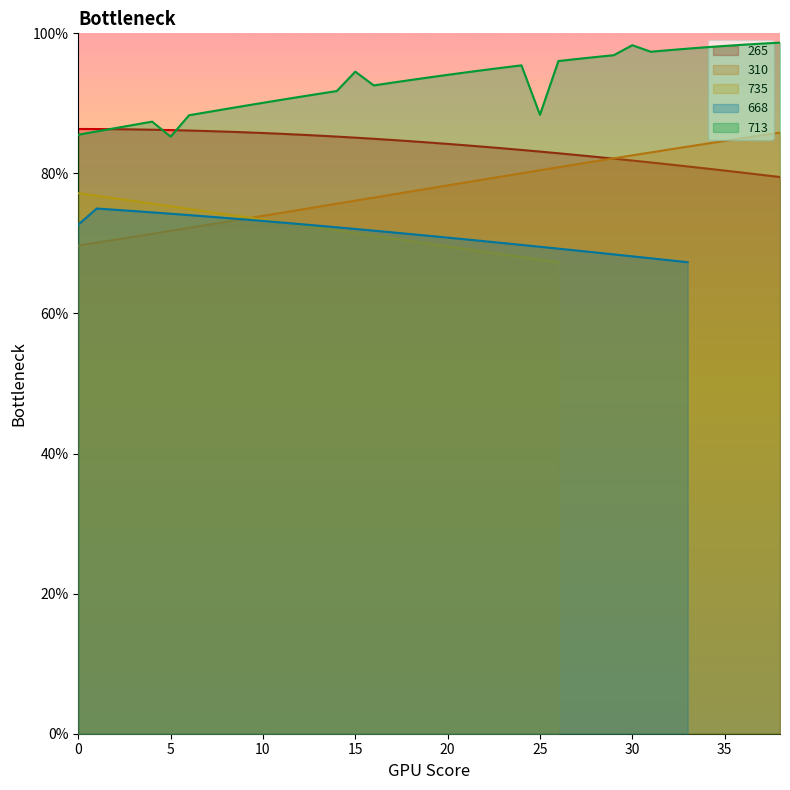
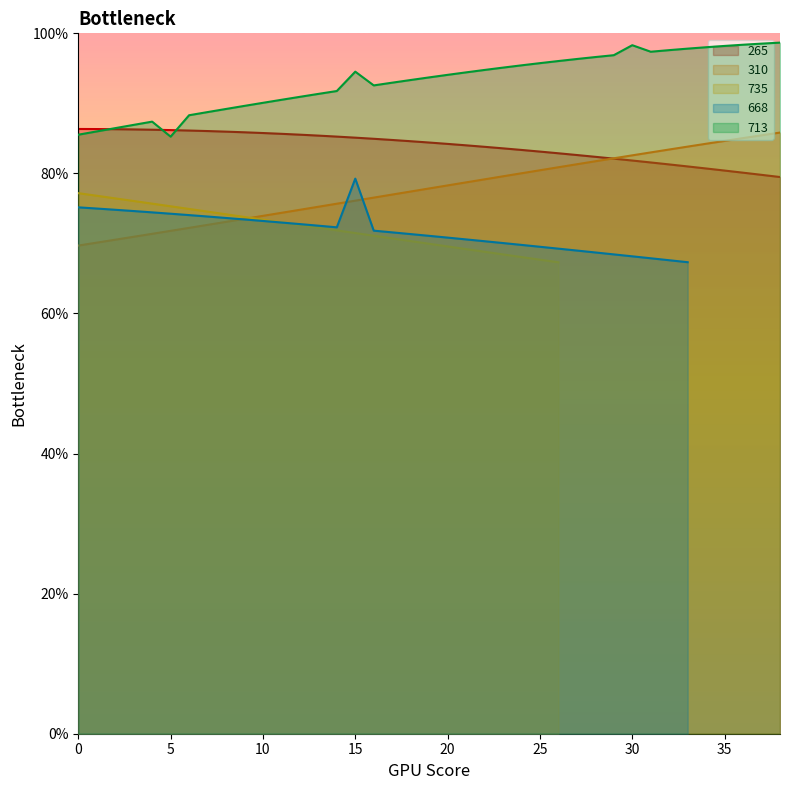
668, 0: 73% -> 75%
668, 15: 72% -> 79%
713, 25: 88% -> 96%
